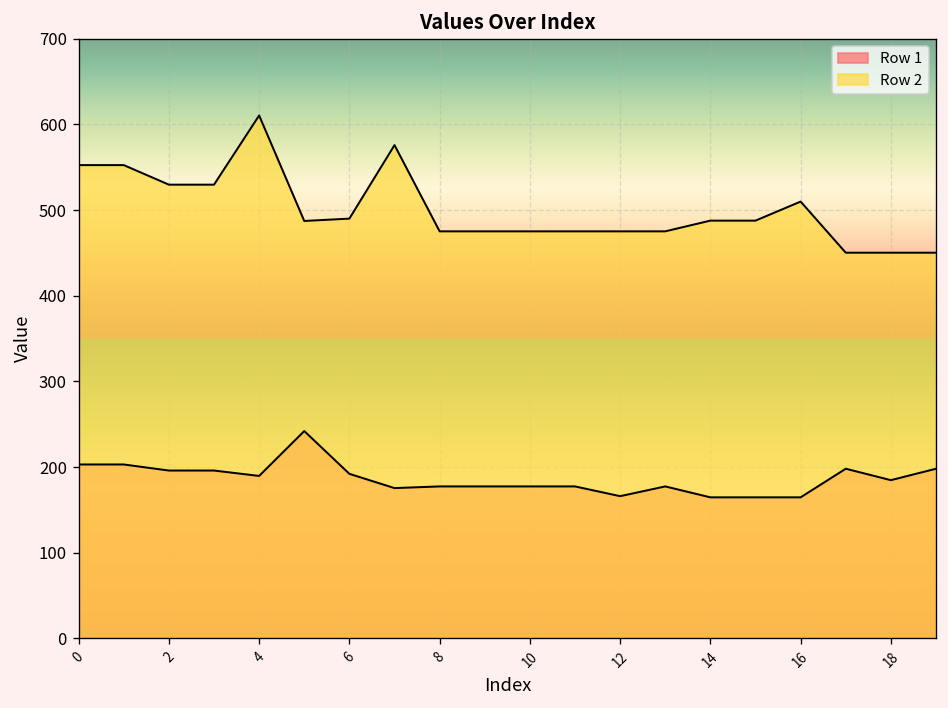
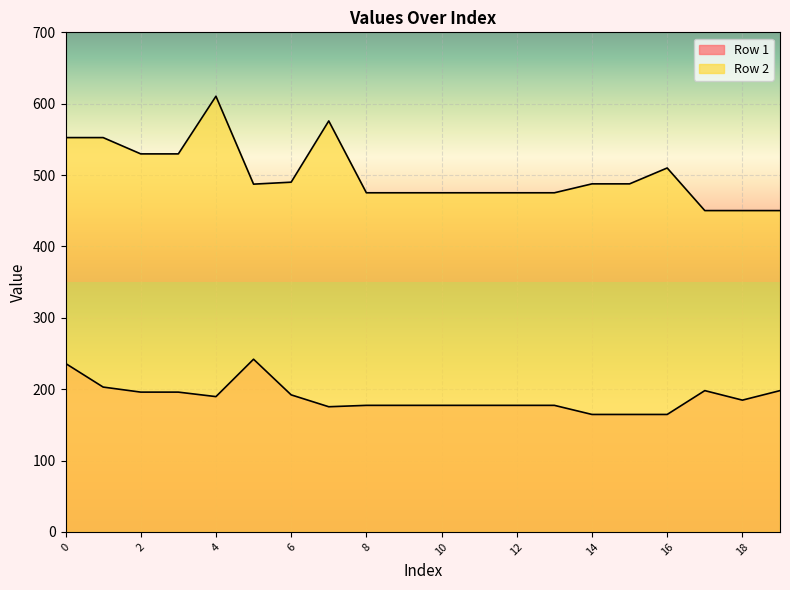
Row 1, 0: 200 -> 240
Row 1, 12: 170 -> 180
